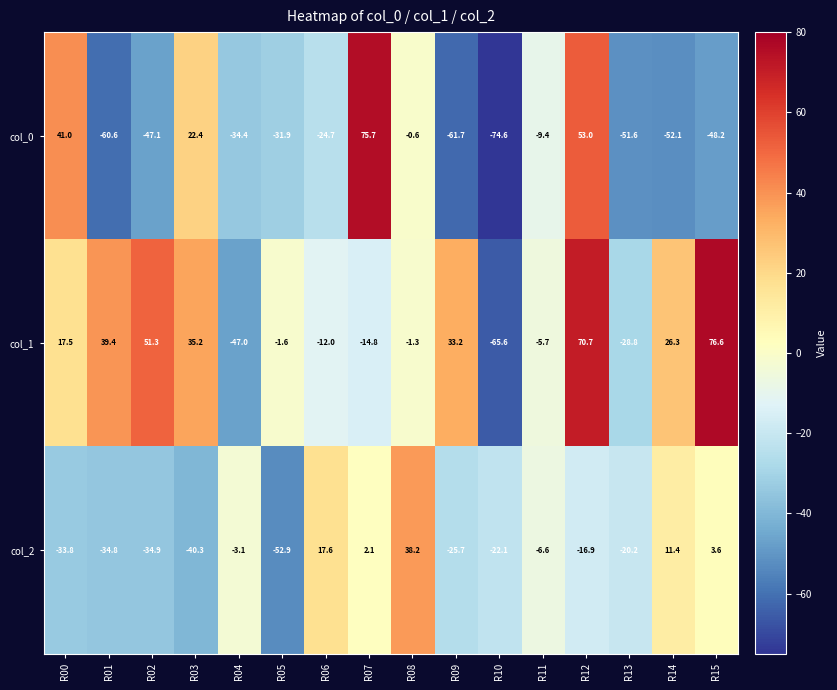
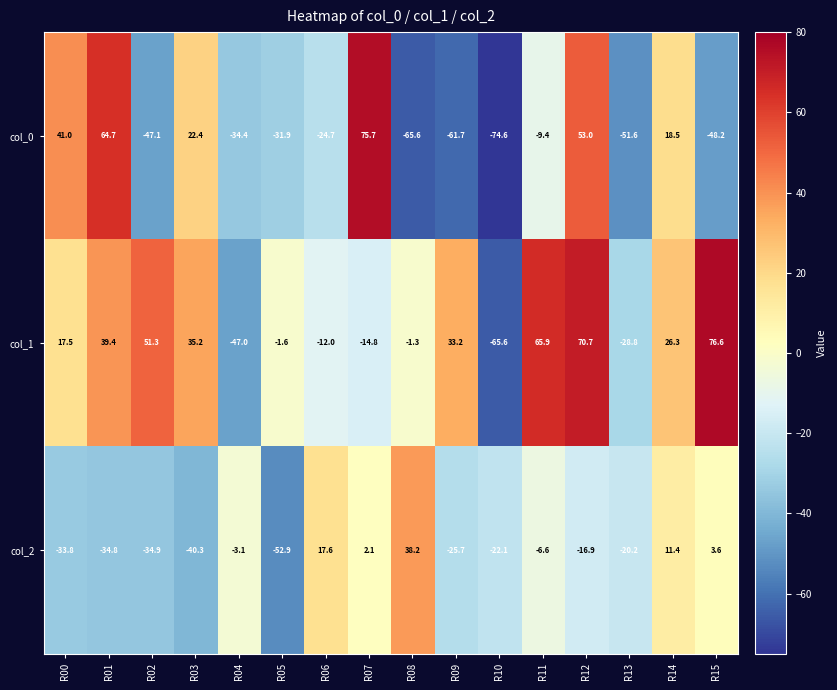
col_0, R01: -60.6 -> 64.7
col_0, R08: -0.6 -> -65.6
col_0, R14: -52.1 -> 18.5
col_1, R11: -5.7 -> 65.9
